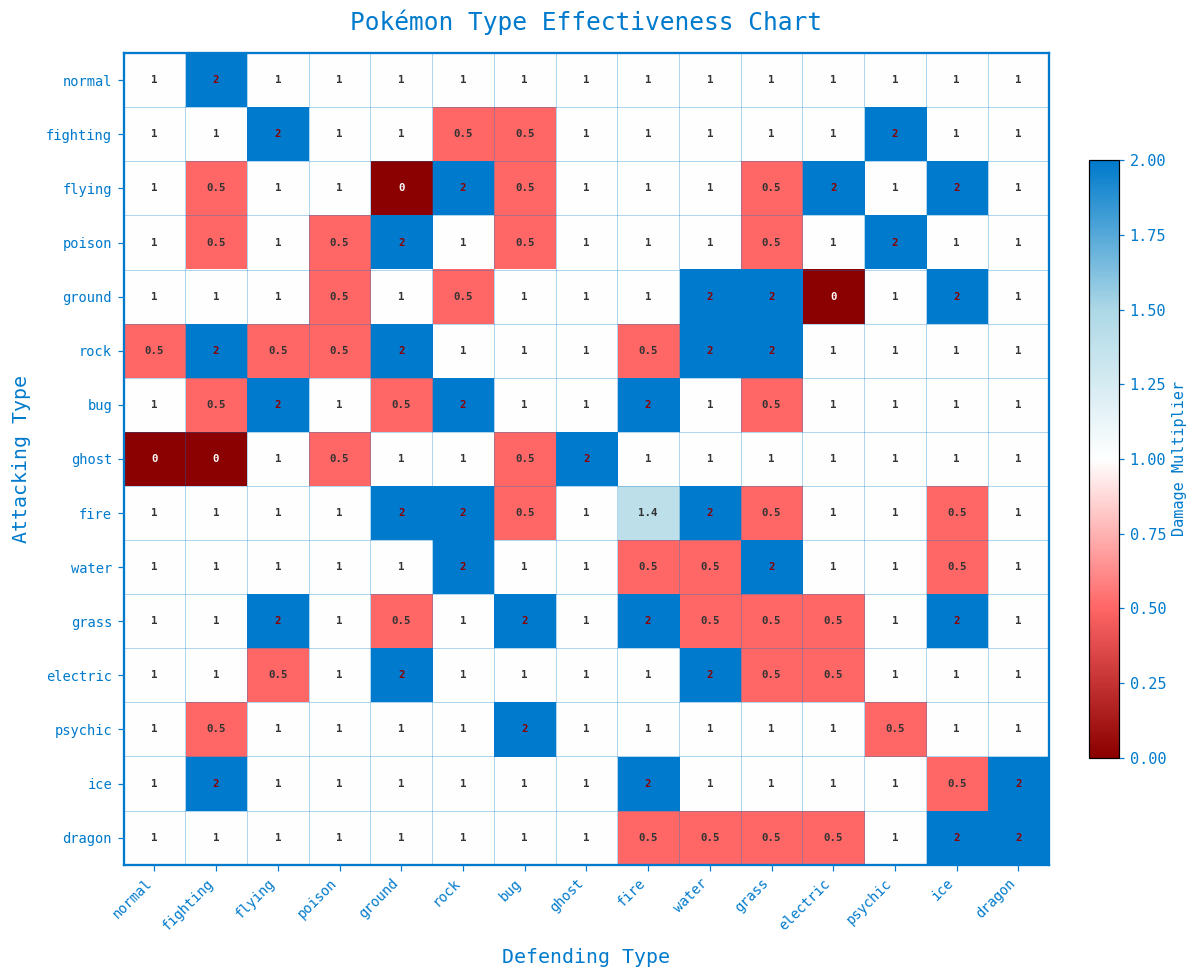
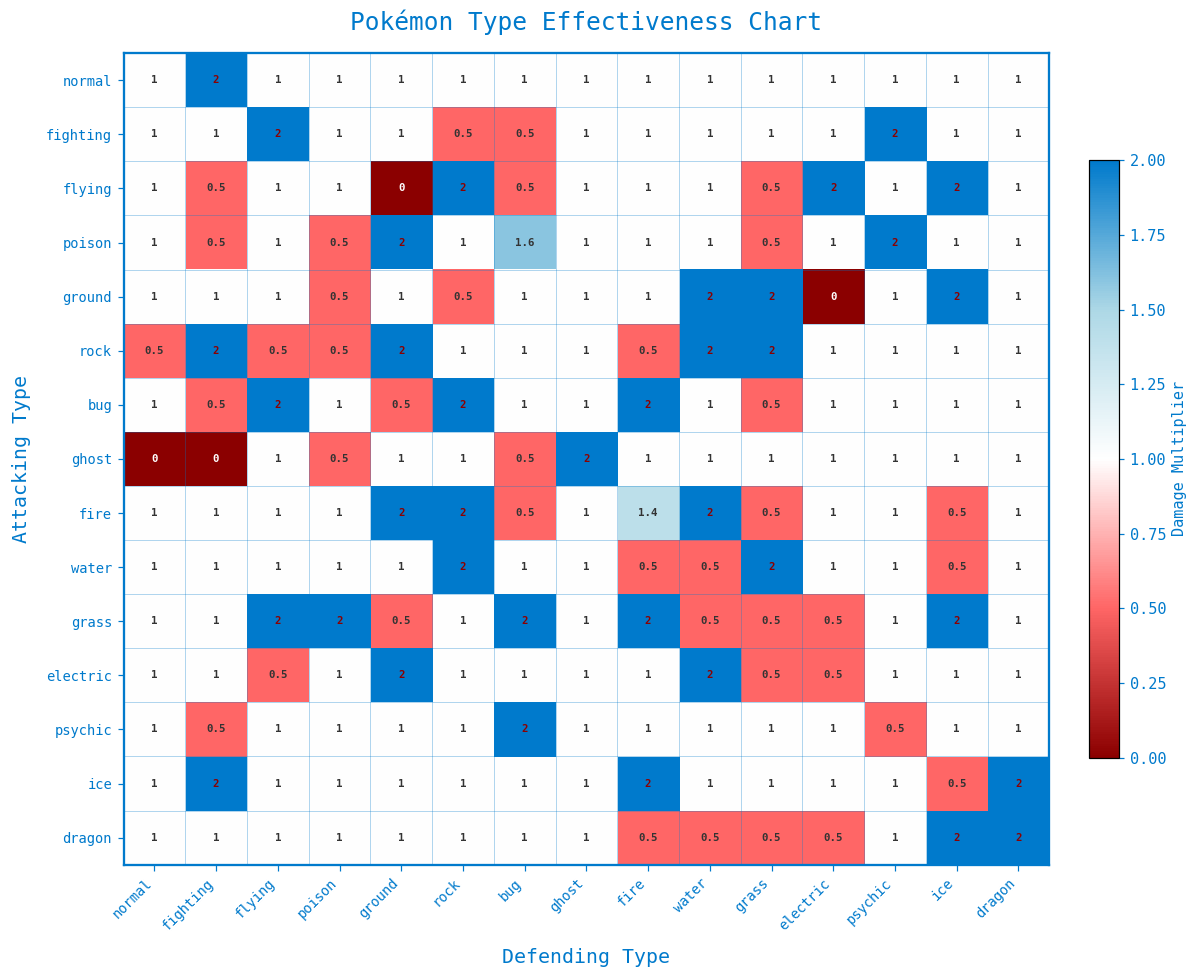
poison, bug: 0.5 -> 1.6
grass, poison: 1 -> 2
